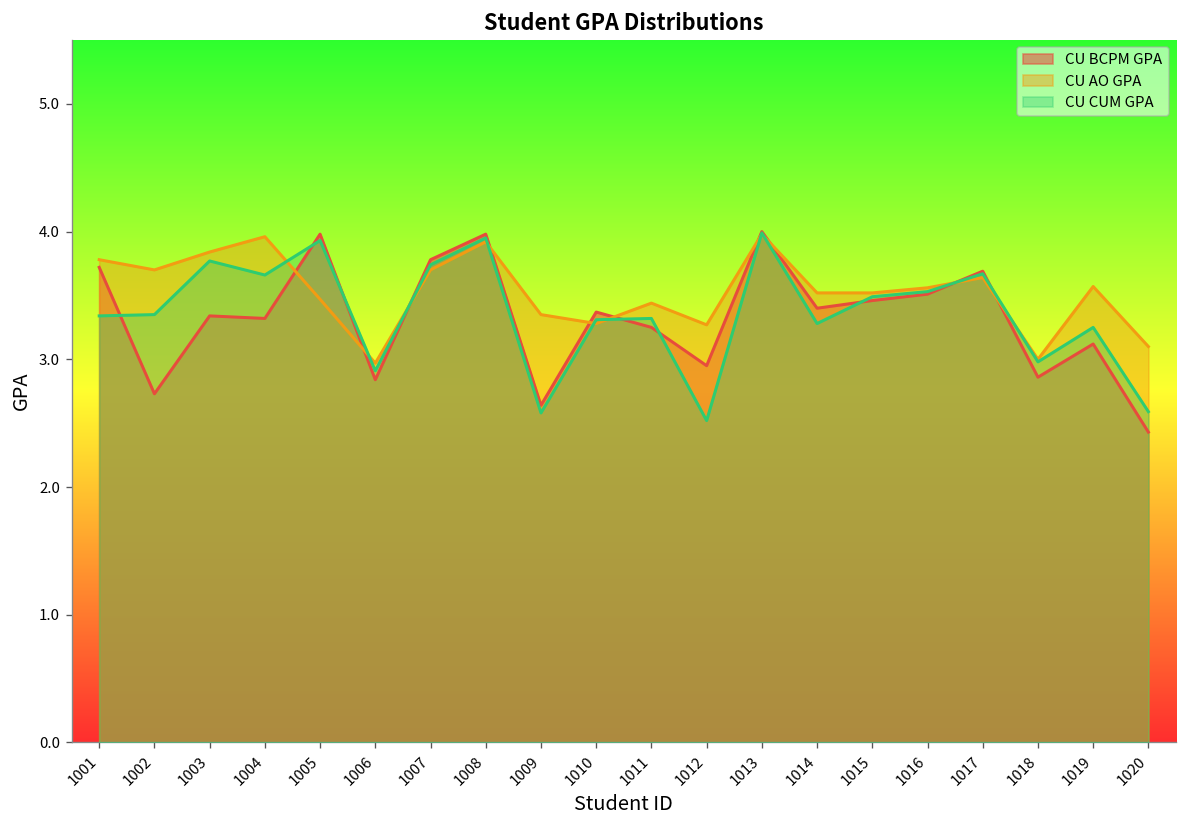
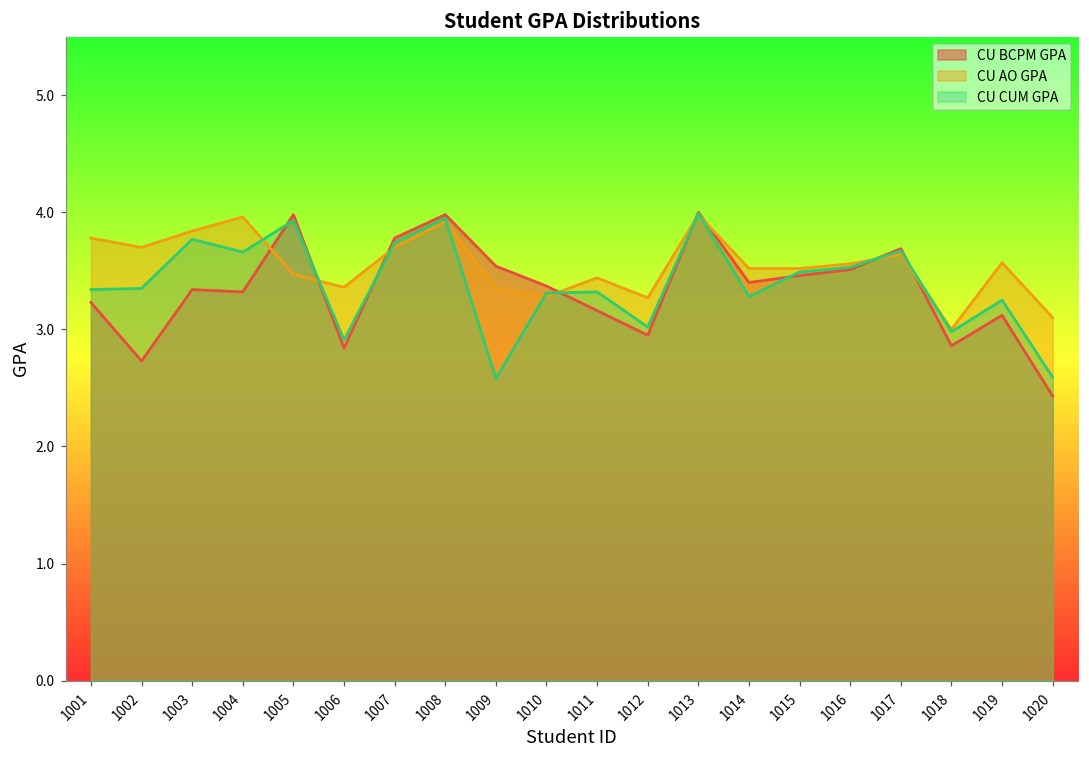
CU BCPM GPA, 1001: 3.72 -> 3.23
CU AO GPA, 1006: 2.97 -> 3.36
CU BCPM GPA, 1009: 2.64 -> 3.54
CU BCPM GPA, 1011: 3.25 -> 3.16
CU CUM GPA, 1012: 2.52 -> 3.02
